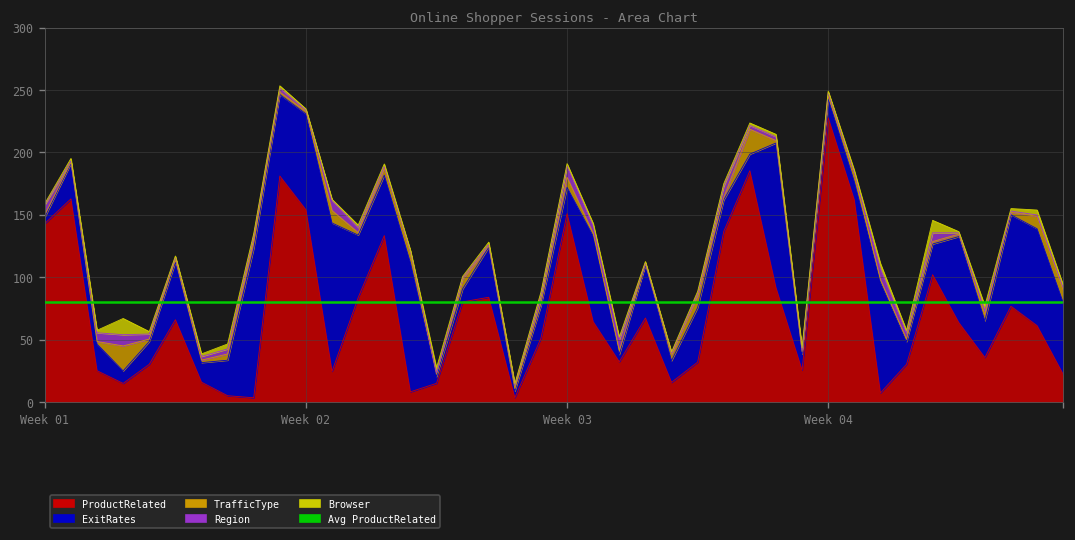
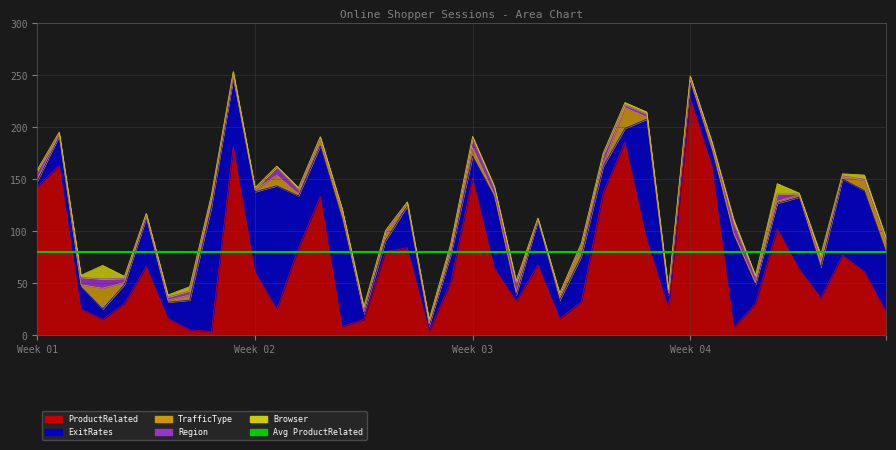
ProductRelated, Week 02: 154 -> 61
